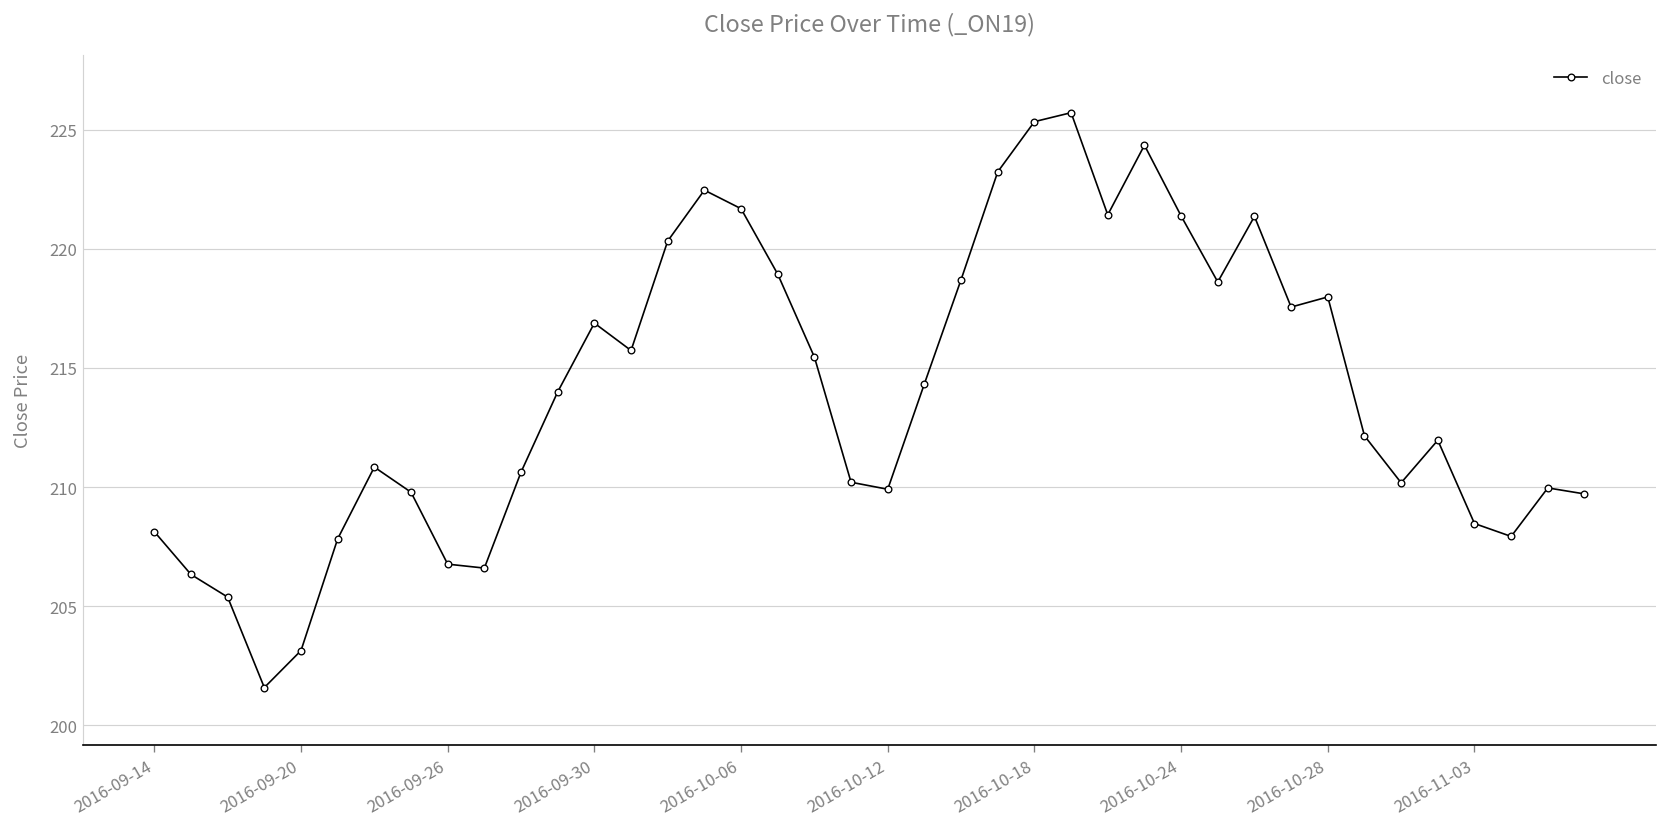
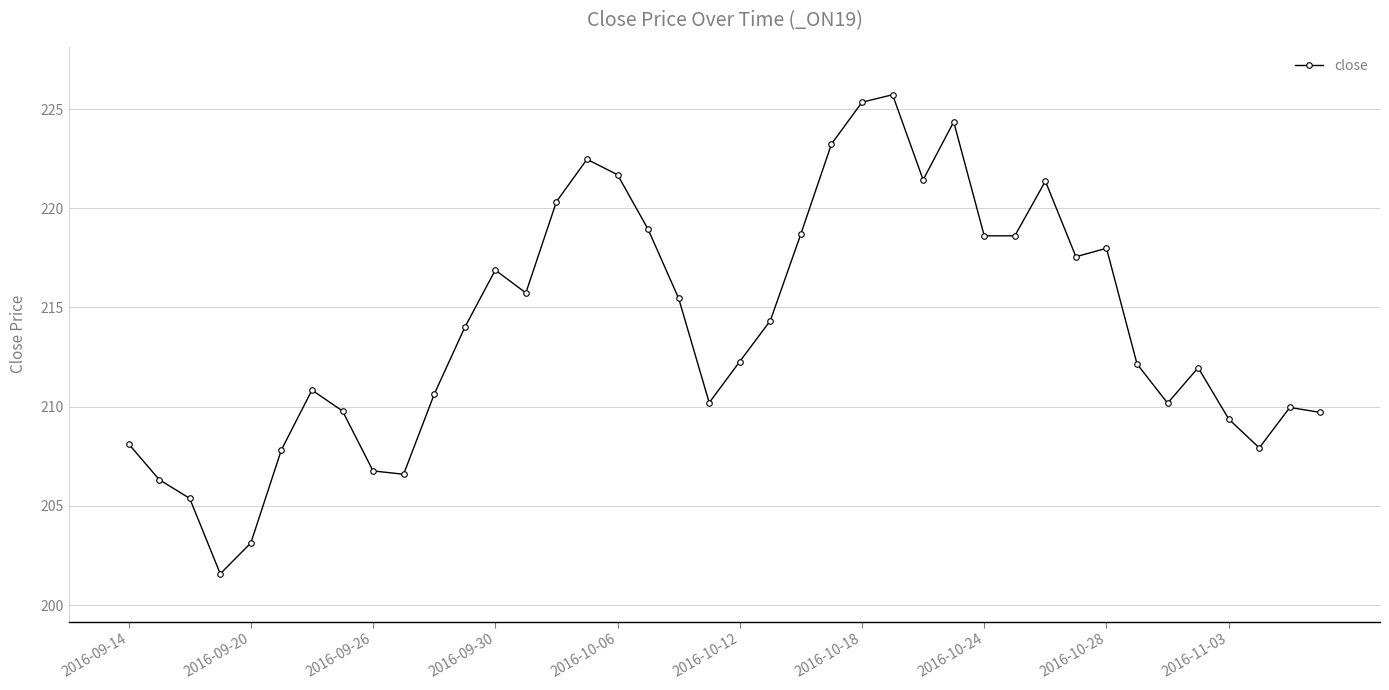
2016-10-12: 209.9 -> 212.3
2016-10-24: 221.4 -> 218.6
2016-11-03: 208.5 -> 209.4
